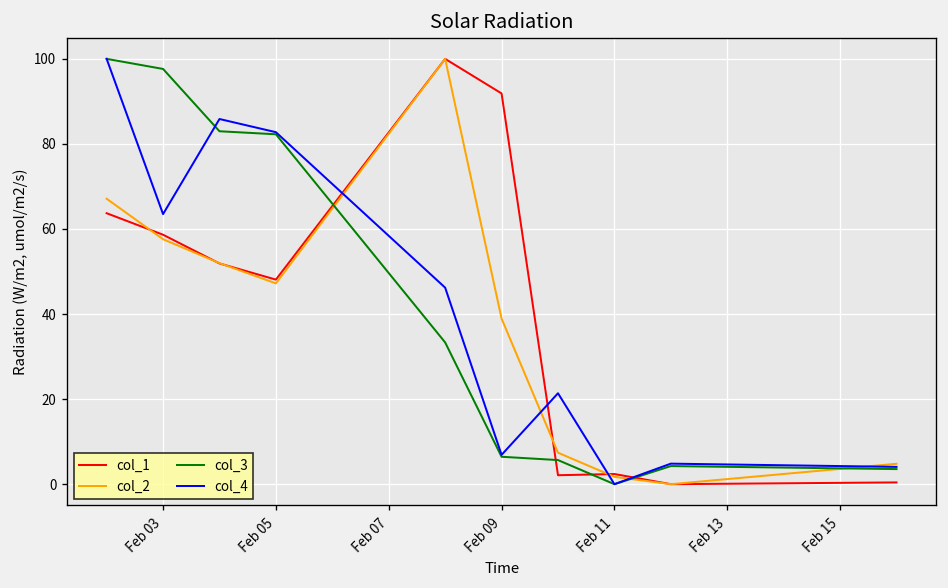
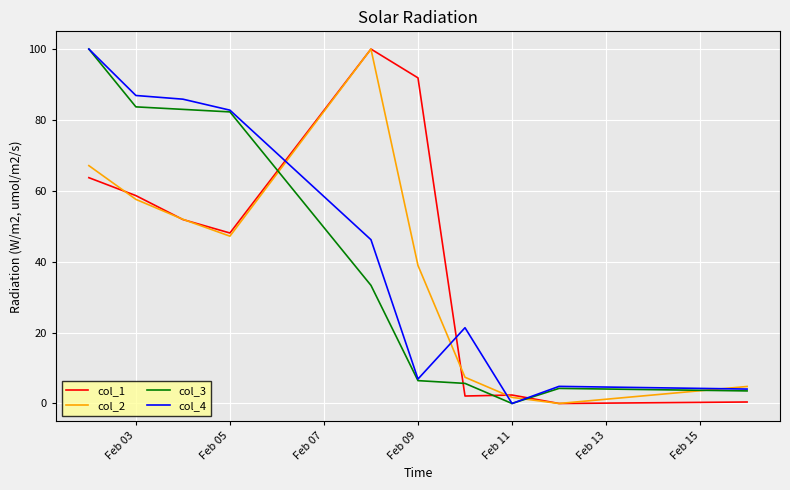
col_3, Feb 03: 98 -> 84
col_4, Feb 03: 64 -> 87
